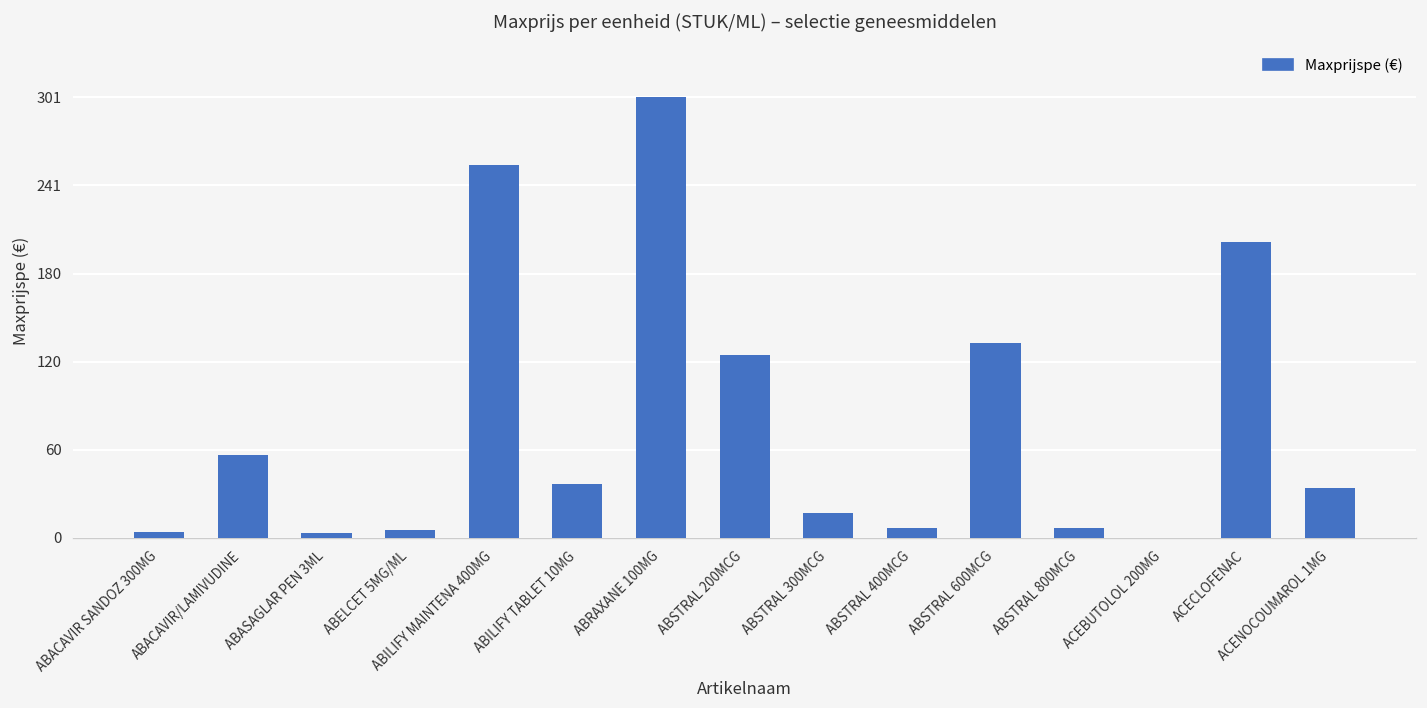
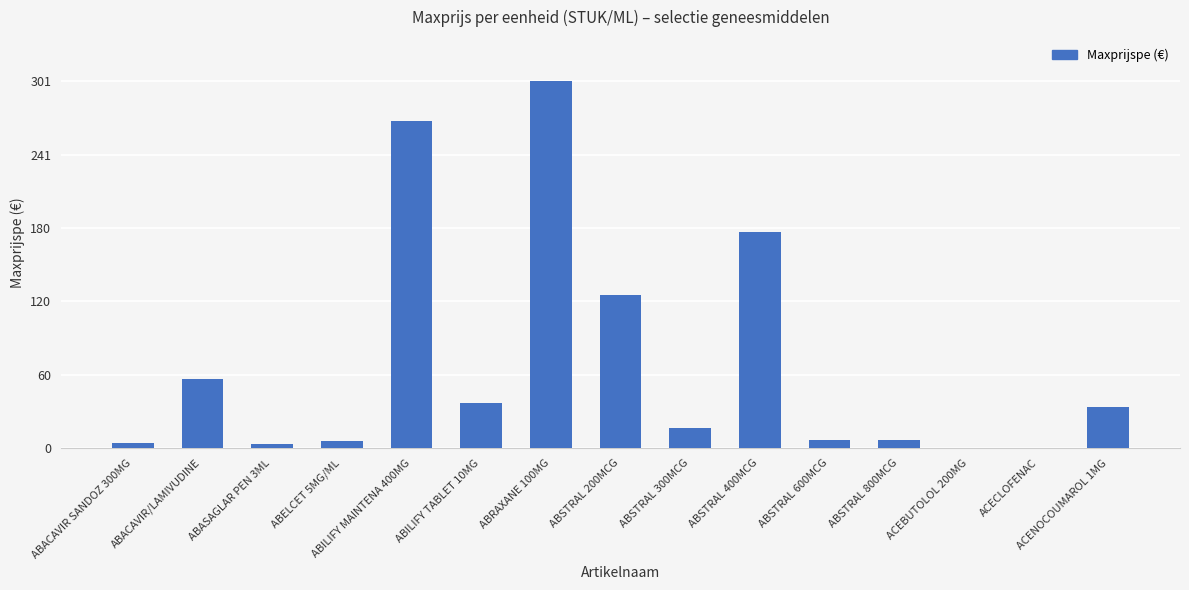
ABILIFY MAINTENA 400MG: 255 -> 268
ABSTRAL 400MCG: 7 -> 177
ABSTRAL 600MCG: 133 -> 7
ACECLOFENAC: 202 -> 0
